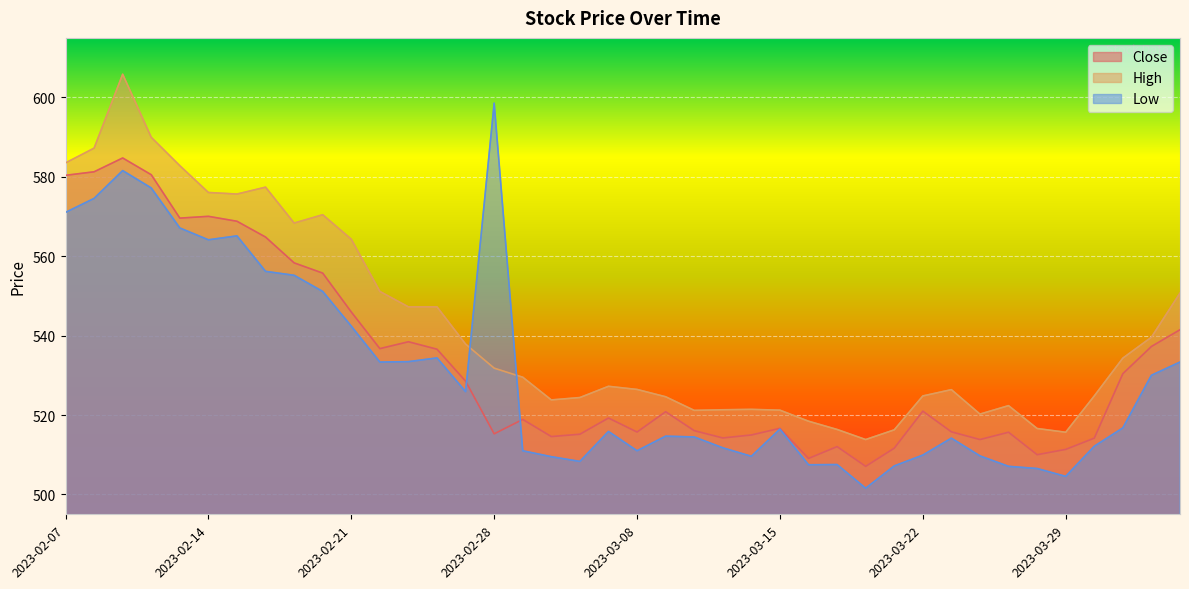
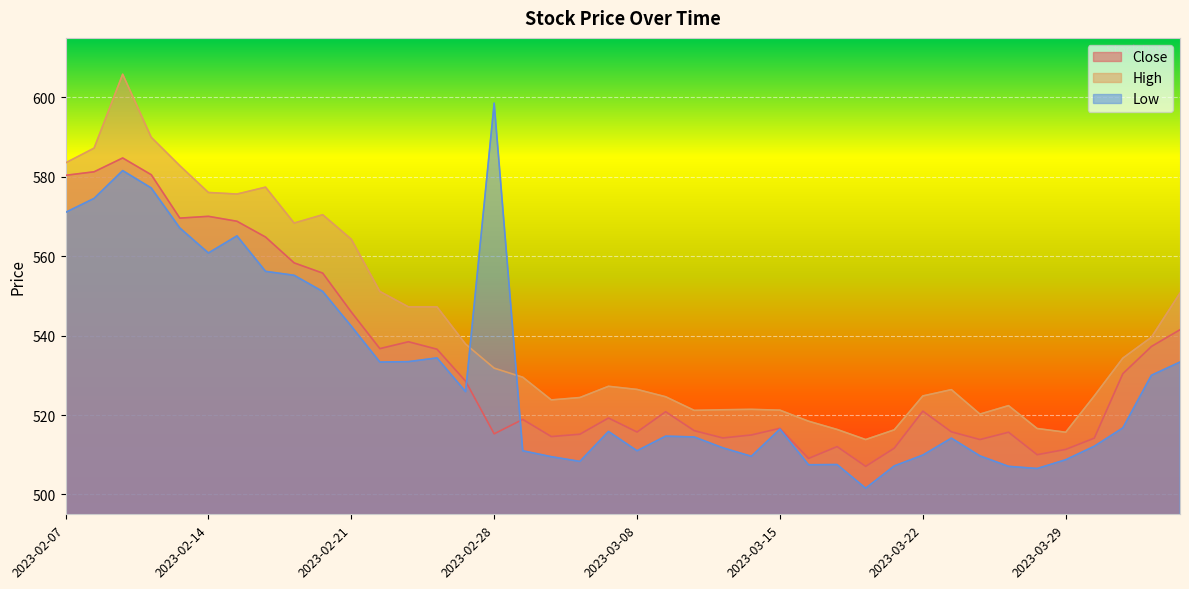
Low, 2023-02-14: 564 -> 561
Low, 2023-03-29: 505 -> 509
